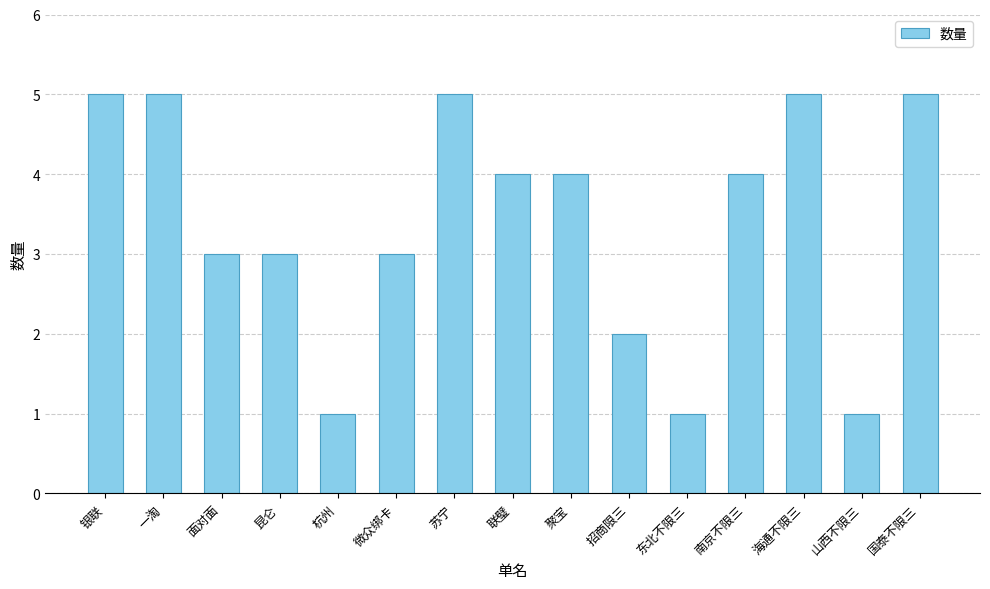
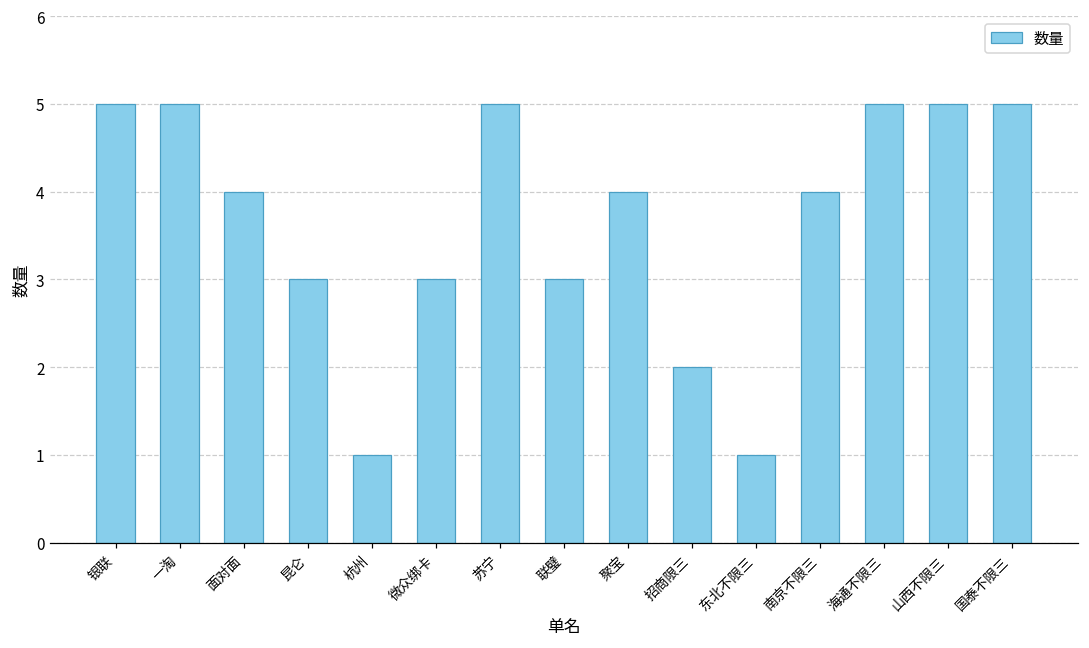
面对面: 3 -> 4
联璧: 4 -> 3
山西不限三: 1 -> 5
